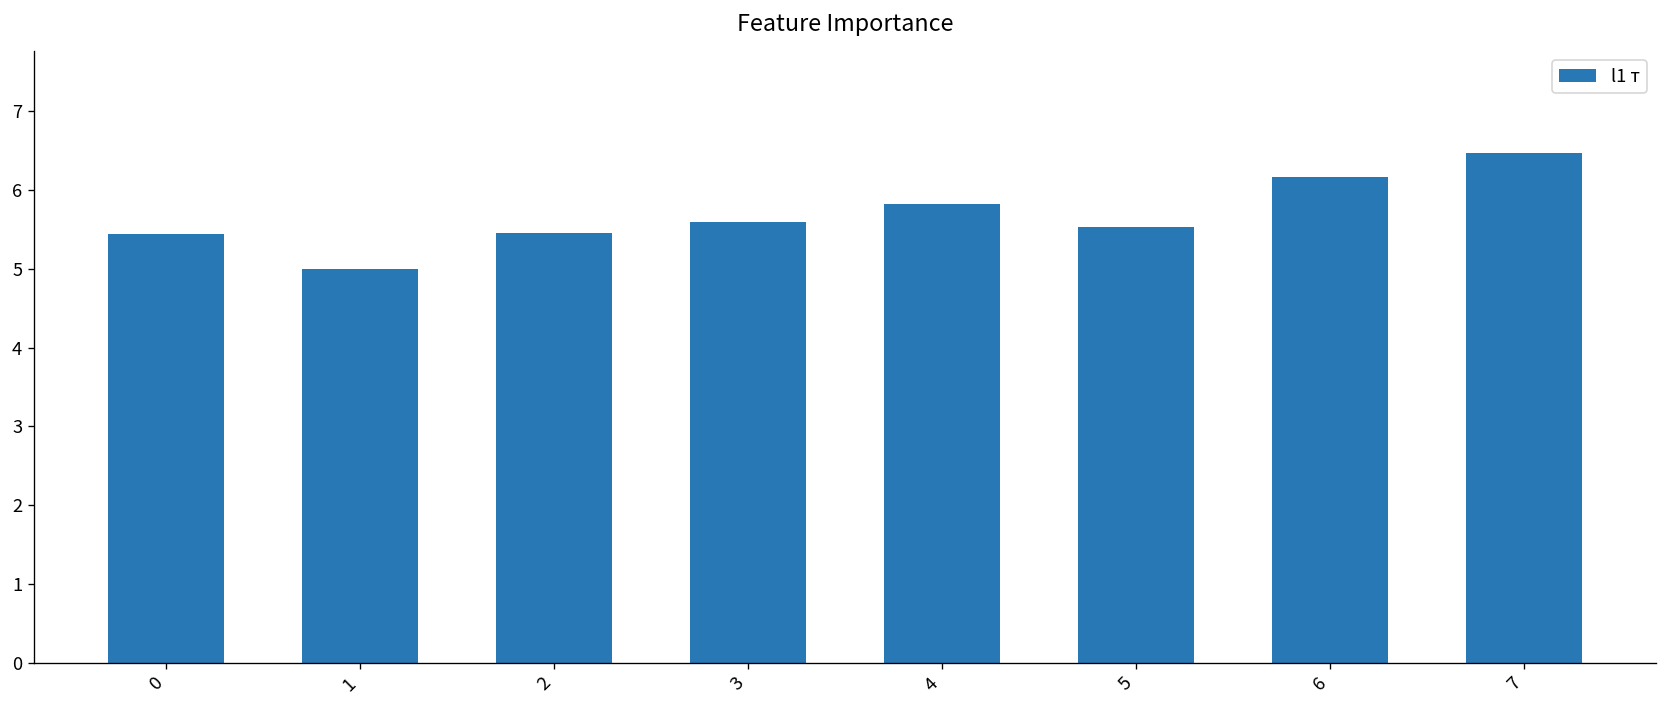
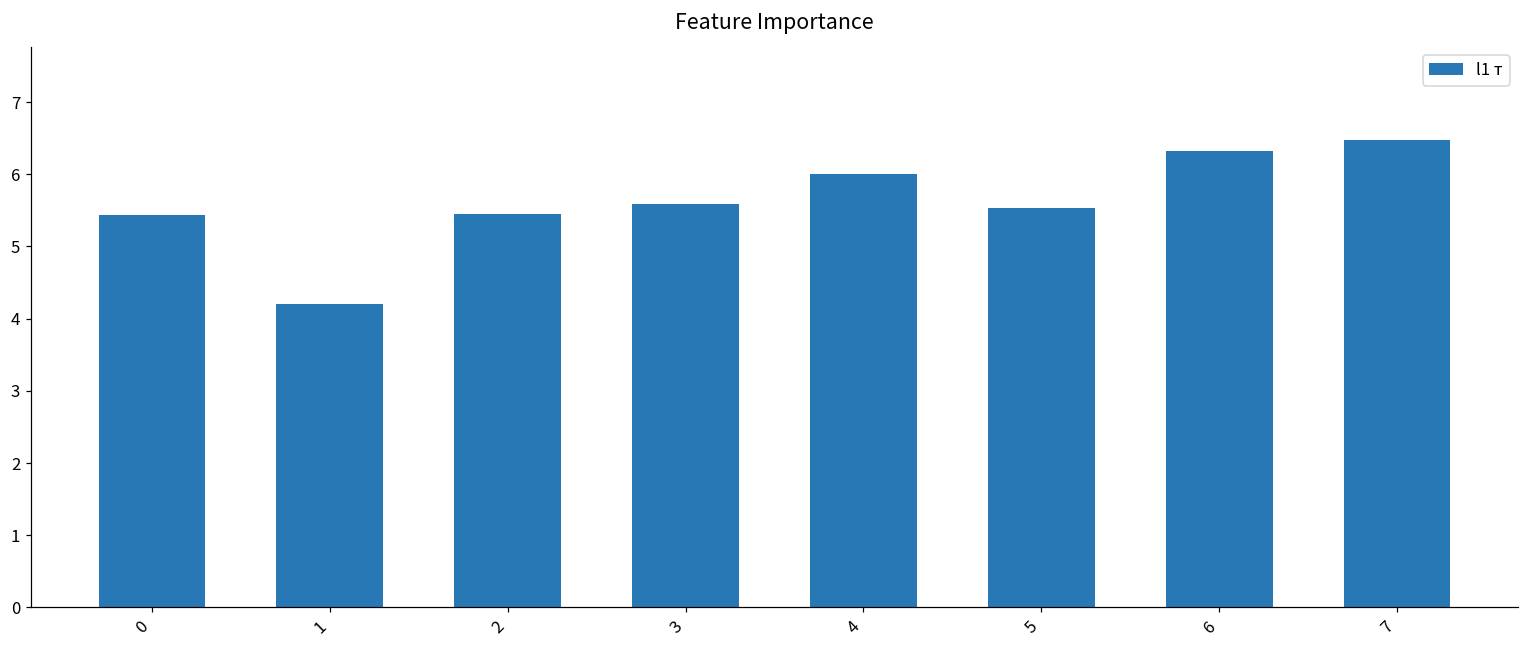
1: 5.0 -> 4.2
4: 5.8 -> 6.0
6: 6.2 -> 6.3
